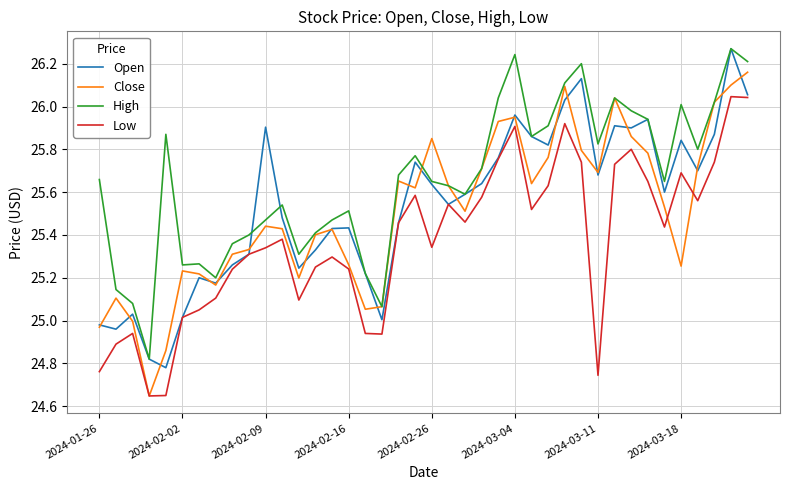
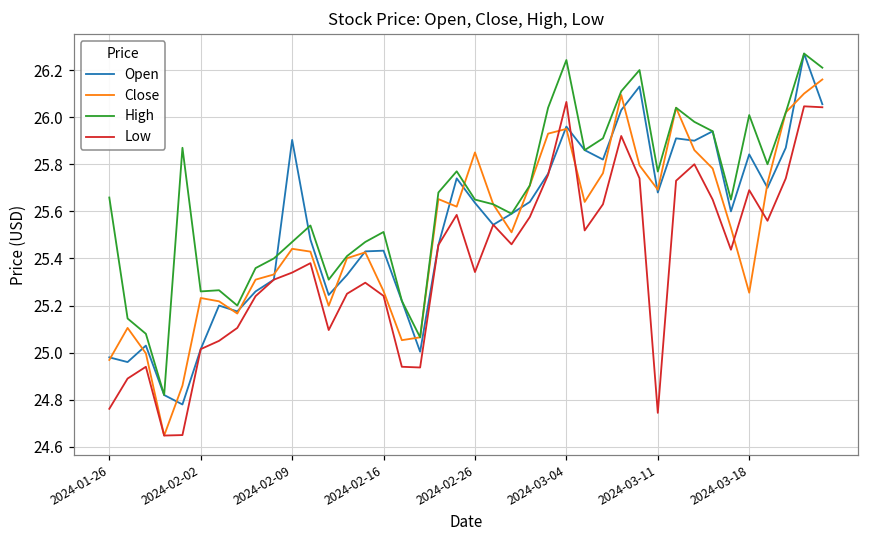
Low, 2024-03-04: 25.91 -> 26.06
High, 2024-03-11: 25.83 -> 25.77
